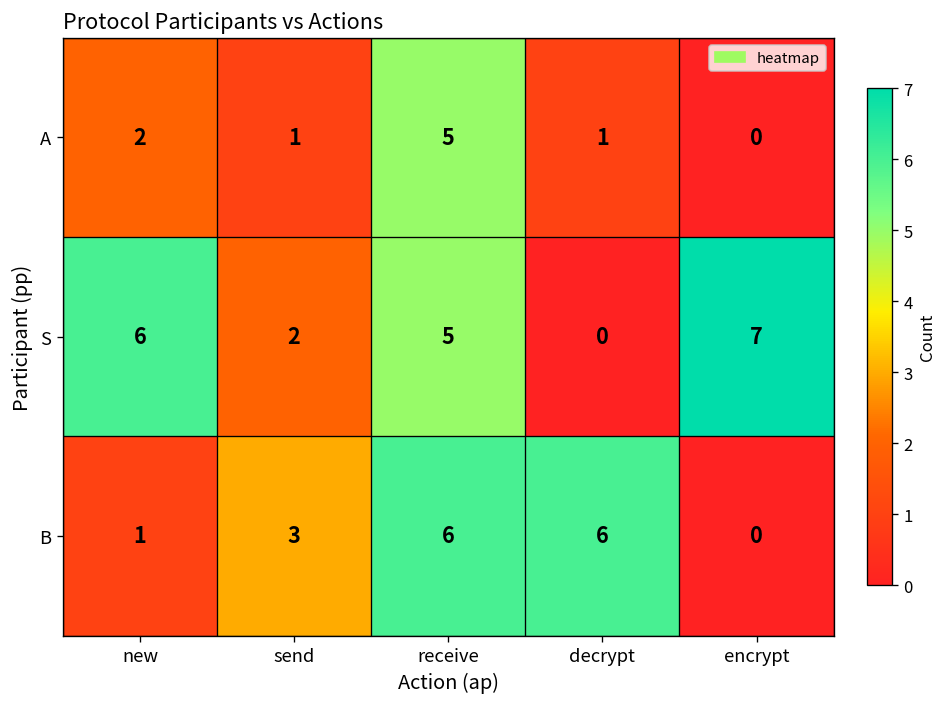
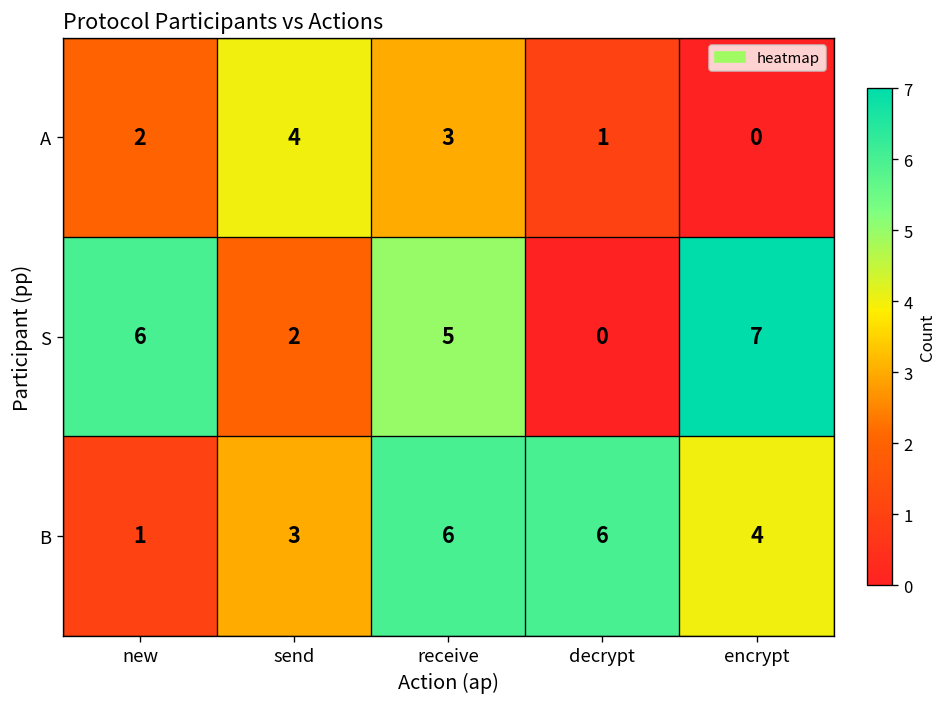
A, send: 1 -> 4
A, receive: 5 -> 3
B, encrypt: 0 -> 4
